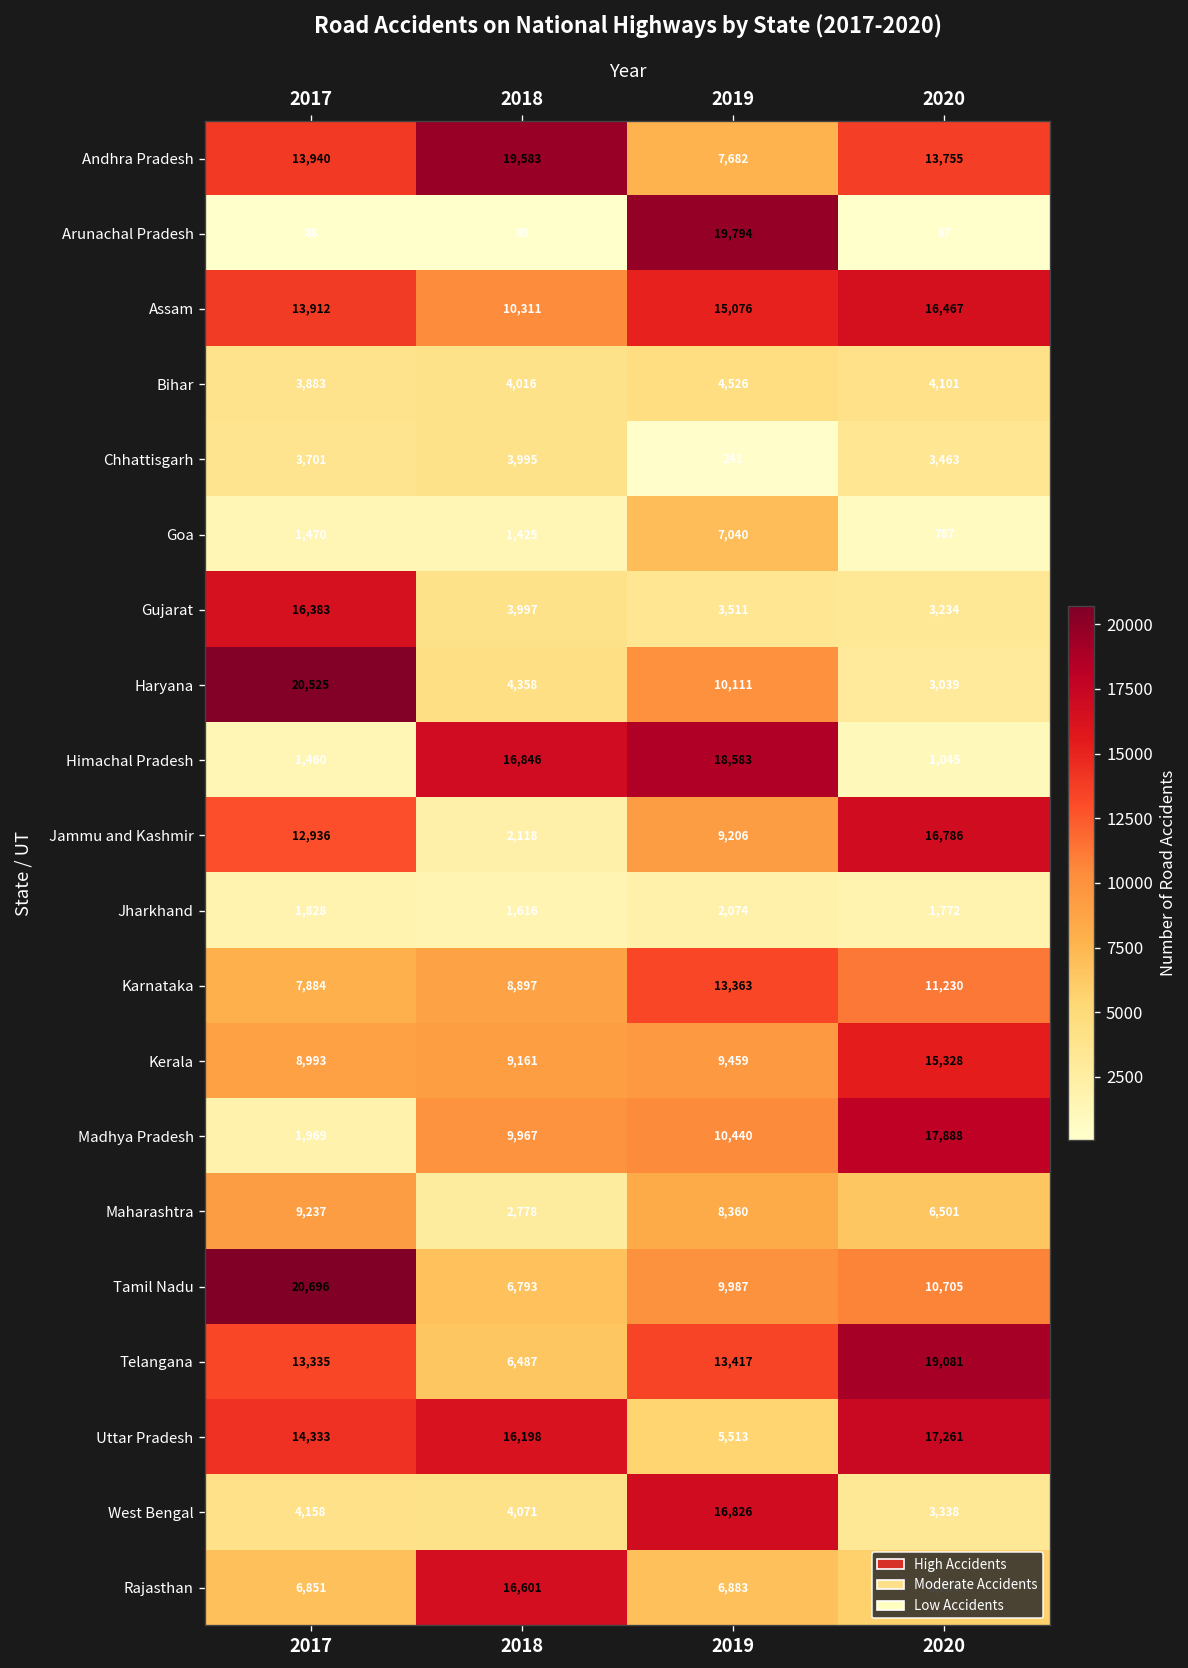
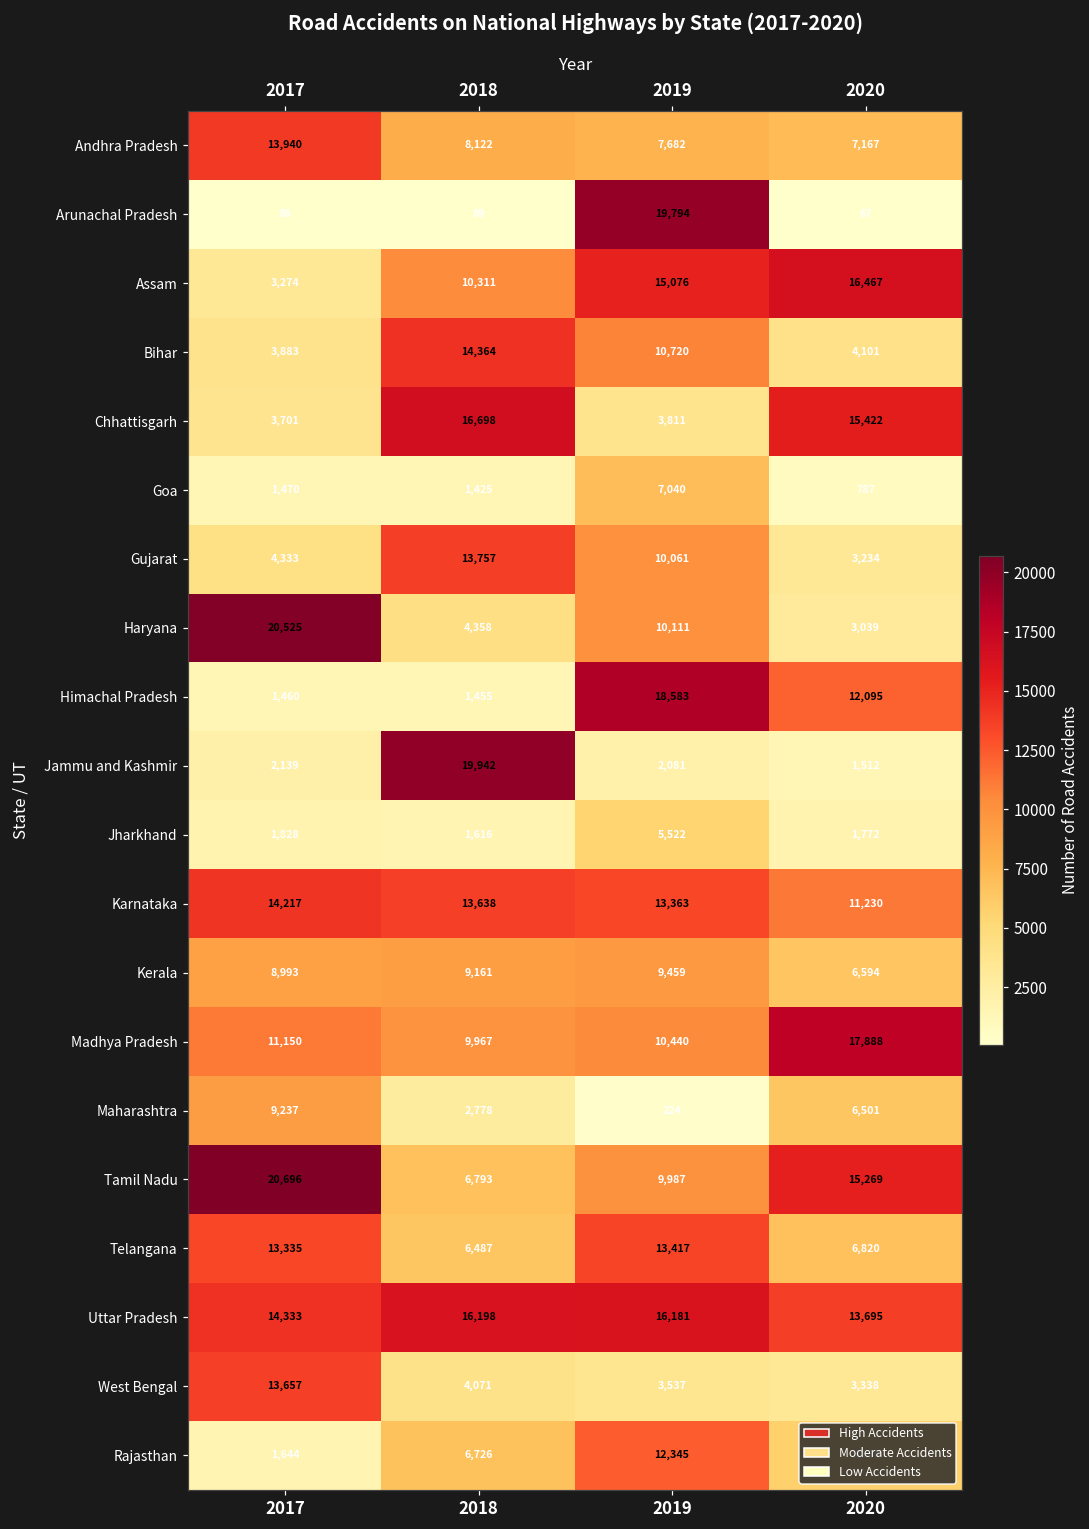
Andhra Pradesh, 2018: 19,583 -> 8,122
Andhra Pradesh, 2020: 13,755 -> 7,167
Assam, 2017: 13,912 -> 3,274
Bihar, 2018: 4,016 -> 14,364
Bihar, 2019: 4,526 -> 10,720
Chhattisgarh, 2018: 3,995 -> 16,698
Chhattisgarh, 2019: 241 -> 3,811
Chhattisgarh, 2020: 3,463 -> 15,422
Gujarat, 2017: 16,383 -> 4,333
Gujarat, 2018: 3,997 -> 13,757
Gujarat, 2019: 3,511 -> 10,061
Himachal Pradesh, 2018: 16,846 -> 1,455
Himachal Pradesh, 2020: 1,045 -> 12,095
Jammu and Kashmir, 2017: 12,936 -> 2,139
Jammu and Kashmir, 2018: 2,118 -> 19,942
Jammu and Kashmir, 2019: 9,206 -> 2,081
Jammu and Kashmir, 2020: 16,786 -> 1,512
Jharkhand, 2019: 2,074 -> 5,522
Karnataka, 2017: 7,884 -> 14,217
Karnataka, 2018: 8,897 -> 13,638
Kerala, 2020: 15,328 -> 6,594
Madhya Pradesh, 2017: 1,969 -> 11,150
Maharashtra, 2019: 8,360 -> 224
Tamil Nadu, 2020: 10,705 -> 15,269
Telangana, 2020: 19,081 -> 6,820
Uttar Pradesh, 2019: 5,513 -> 16,181
Uttar Pradesh, 2020: 17,261 -> 13,695
West Bengal, 2017: 4,158 -> 13,657
West Bengal, 2019: 16,826 -> 3,537
Rajasthan, 2017: 6,851 -> 1,644
Rajasthan, 2018: 16,601 -> 6,726
Rajasthan, 2019: 6,883 -> 12,345
